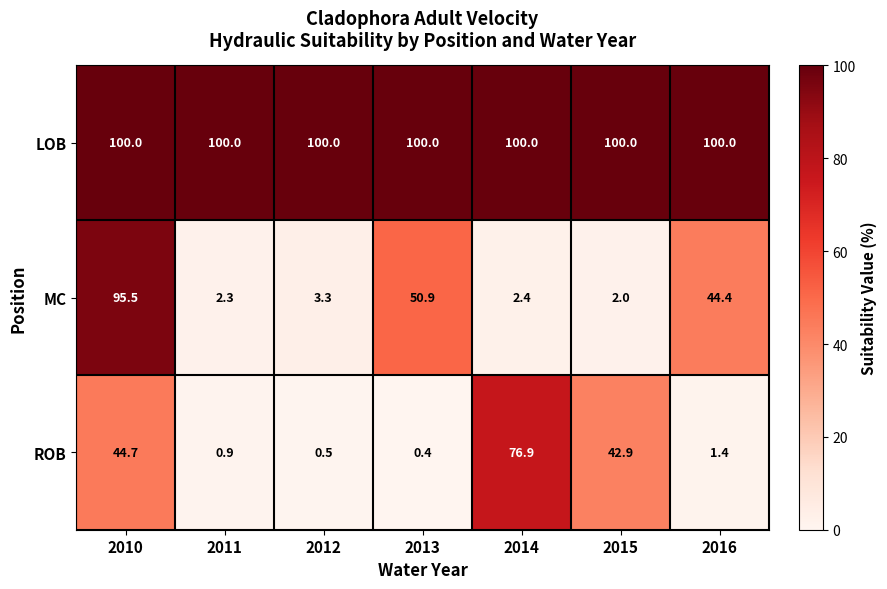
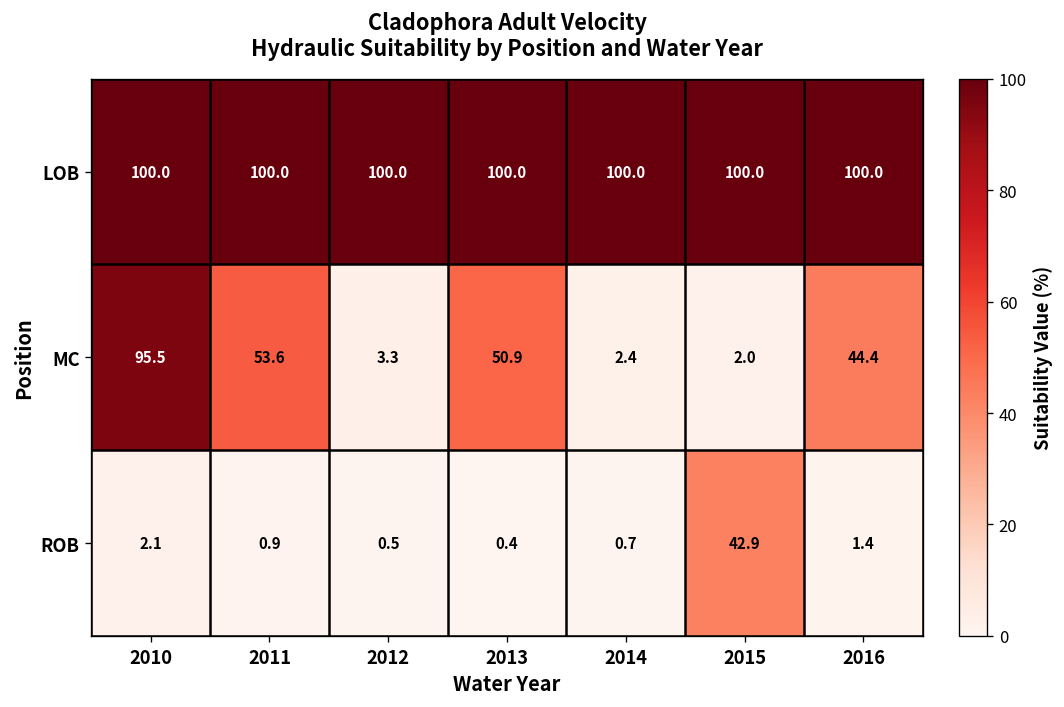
MC, 2011: 2.3 -> 53.6
ROB, 2010: 44.7 -> 2.1
ROB, 2014: 76.9 -> 0.7
